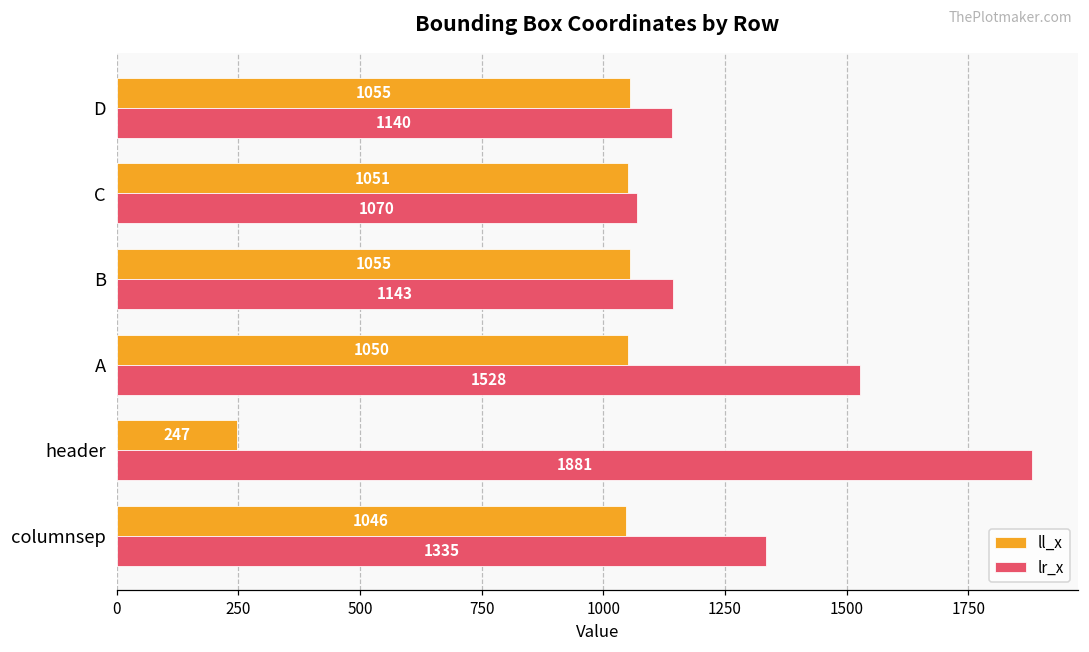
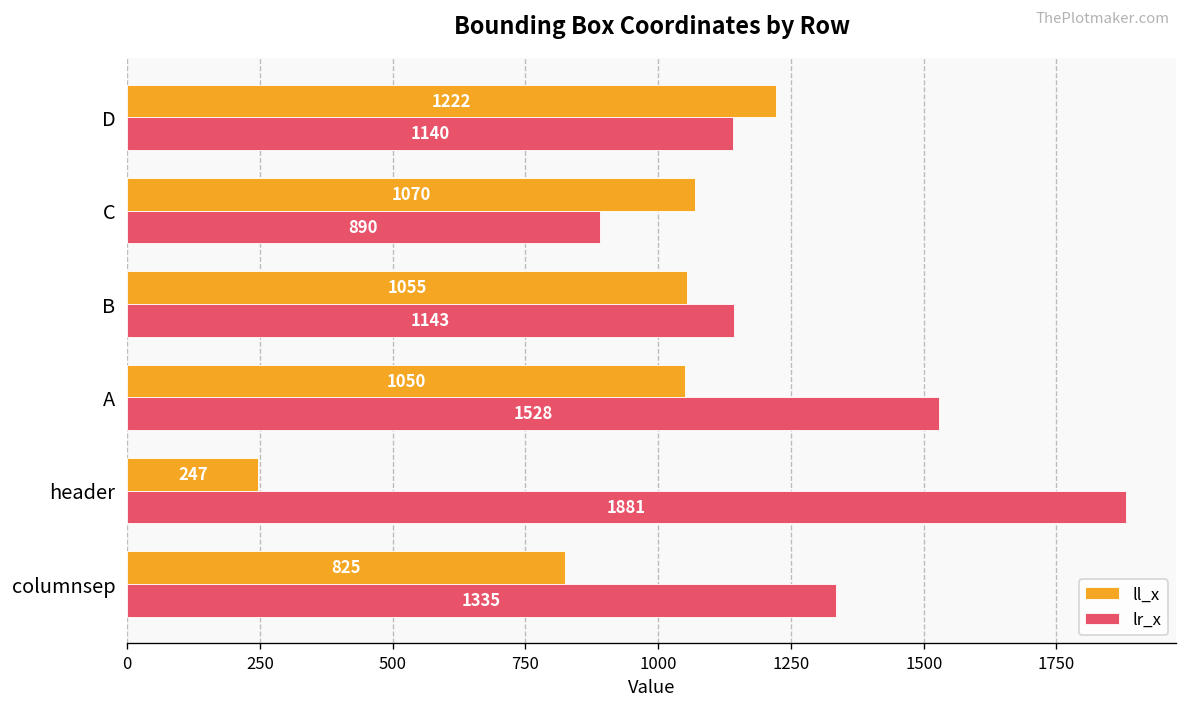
ll_x, D: 1055 -> 1222
ll_x, C: 1051 -> 1070
lr_x, C: 1070 -> 890
ll_x, columnsep: 1046 -> 825
